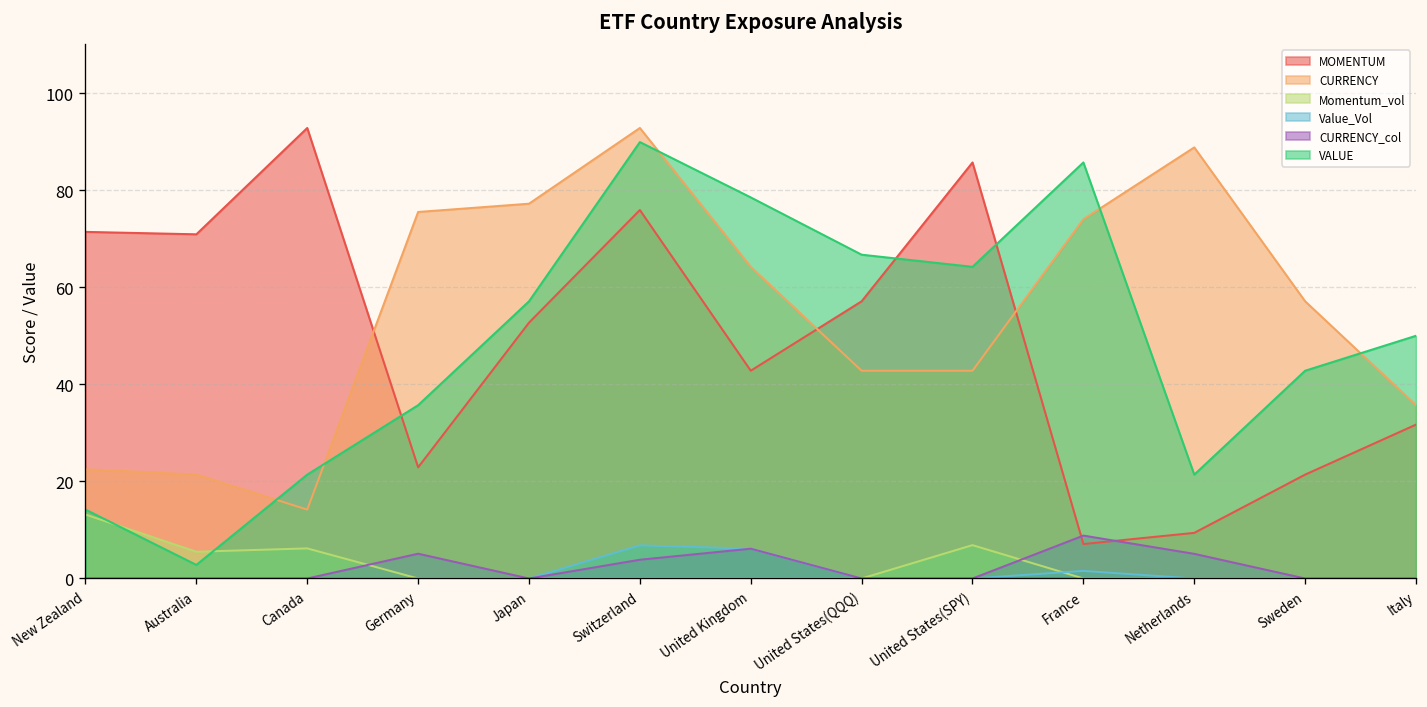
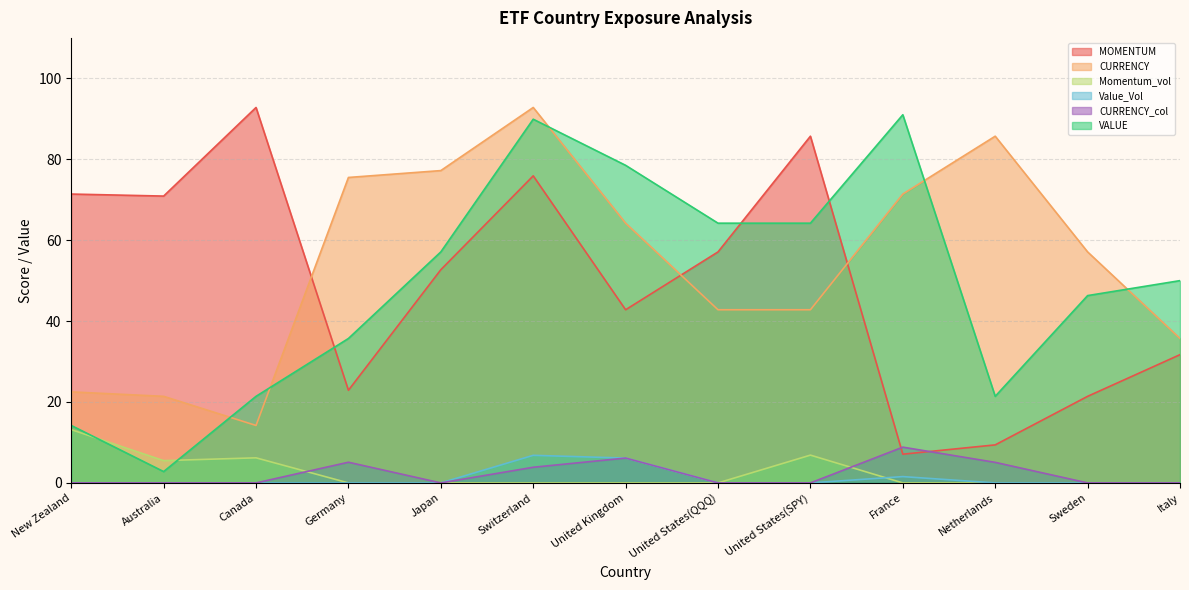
VALUE, United States(QQQ): 67 -> 64
CURRENCY, France: 74 -> 71
VALUE, France: 86 -> 91
CURRENCY, Netherlands: 89 -> 86
VALUE, Sweden: 43 -> 46
